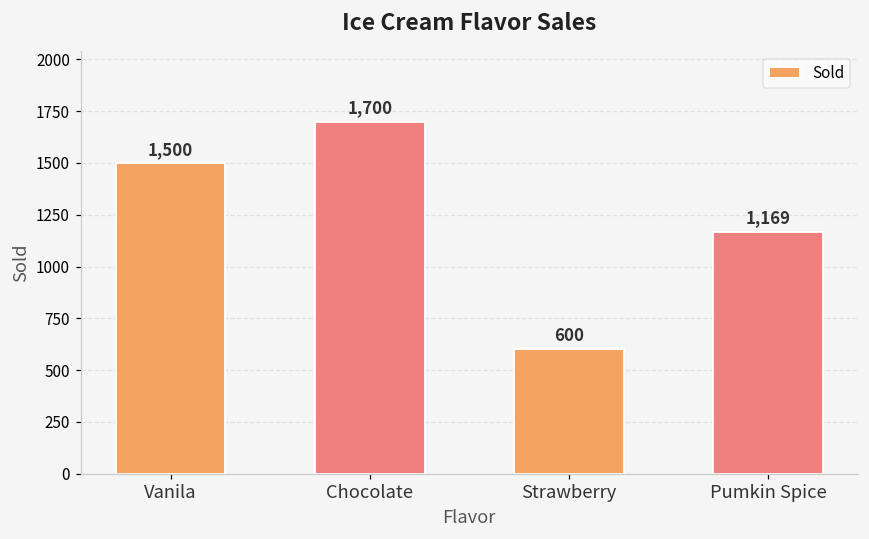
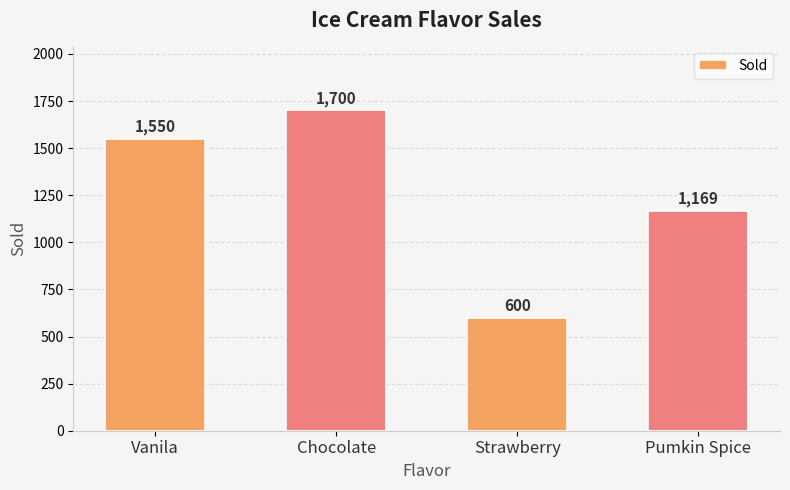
Vanila: 1,500 -> 1,550
